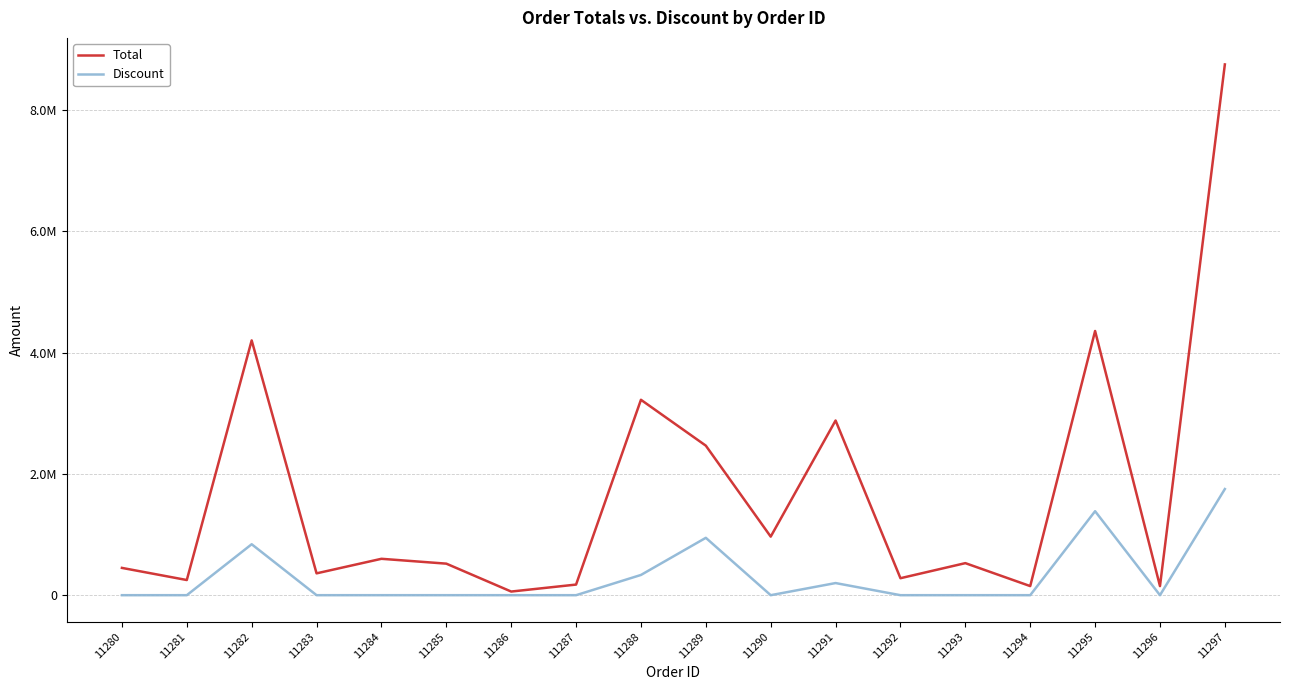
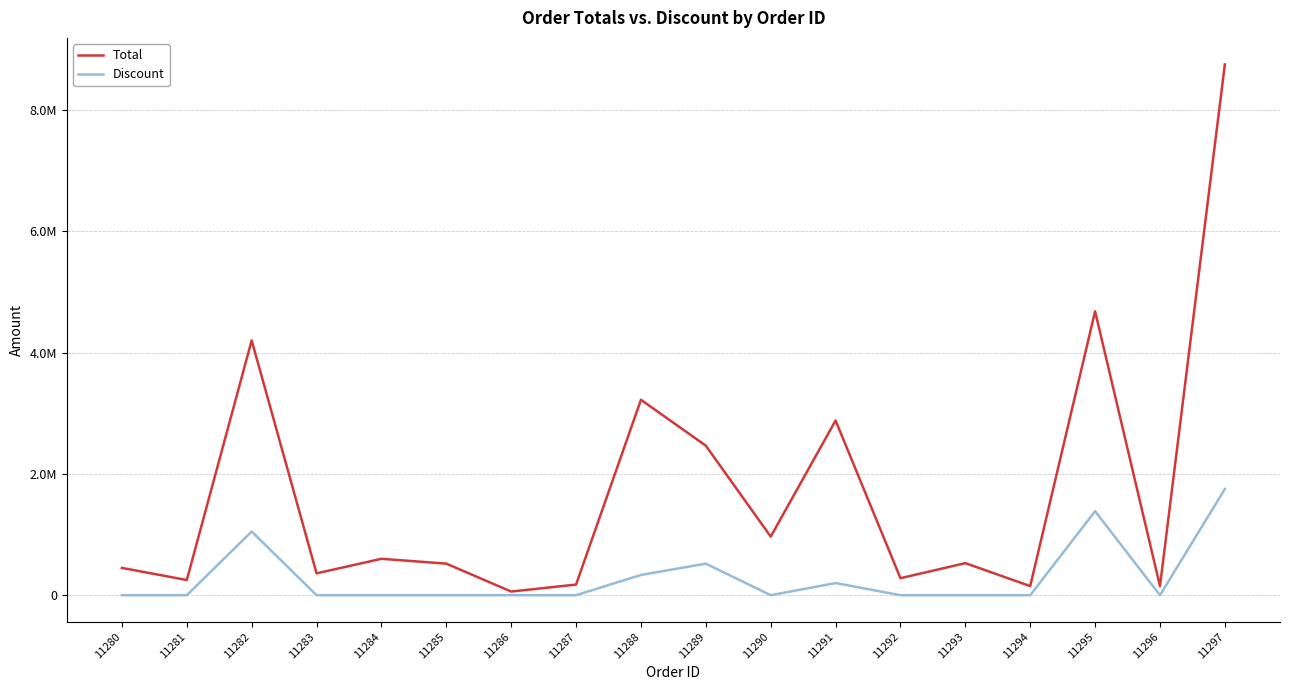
Discount, 11282: 800000 -> 1000000
Discount, 11289: 900000 -> 500000
Total, 11295: 4400000 -> 4700000
